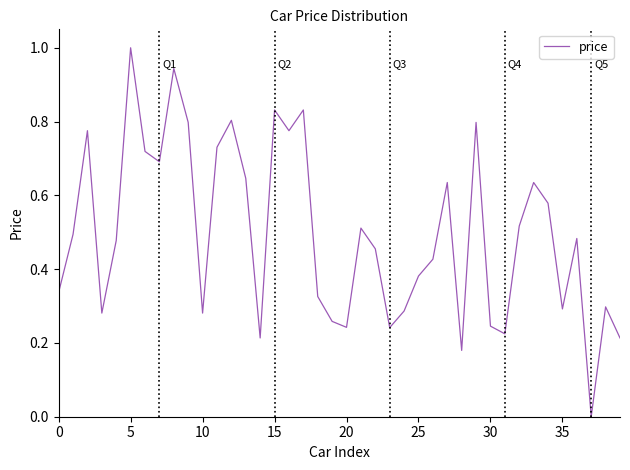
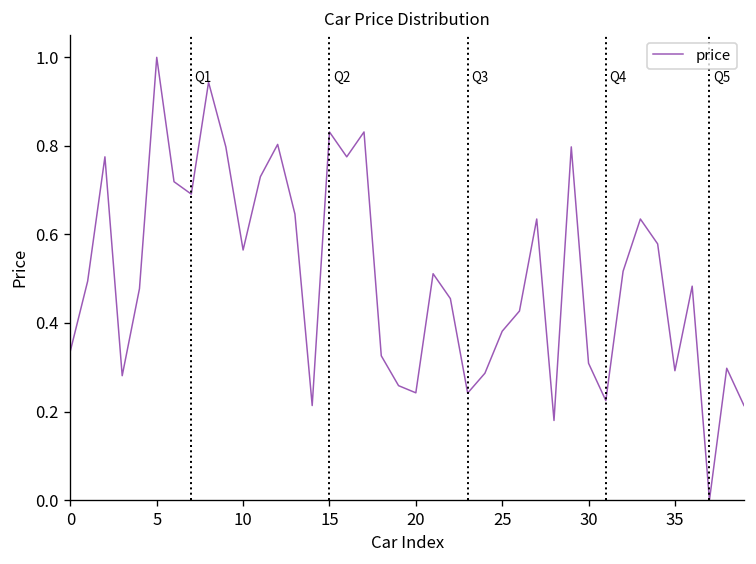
10: 0.28 -> 0.56
30: 0.25 -> 0.31
